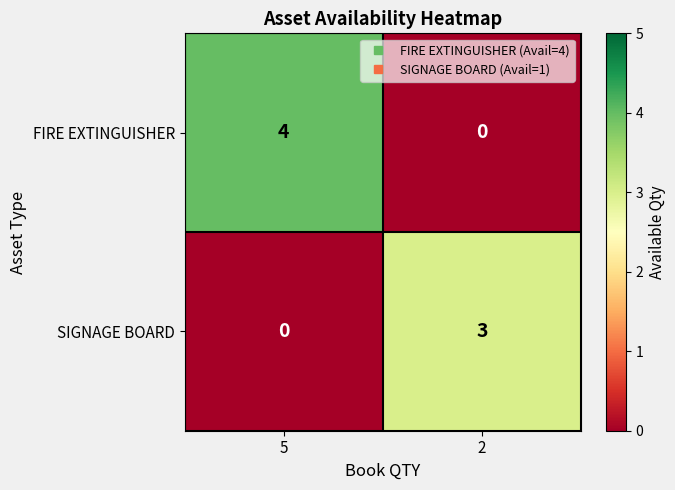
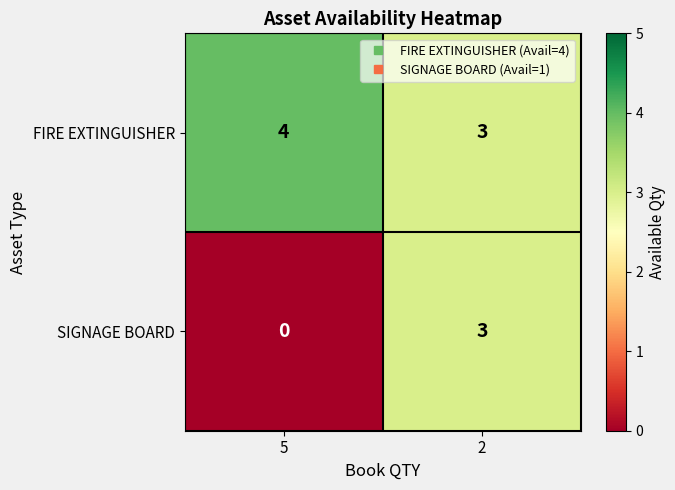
FIRE EXTINGUISHER, 2: 0 -> 3
